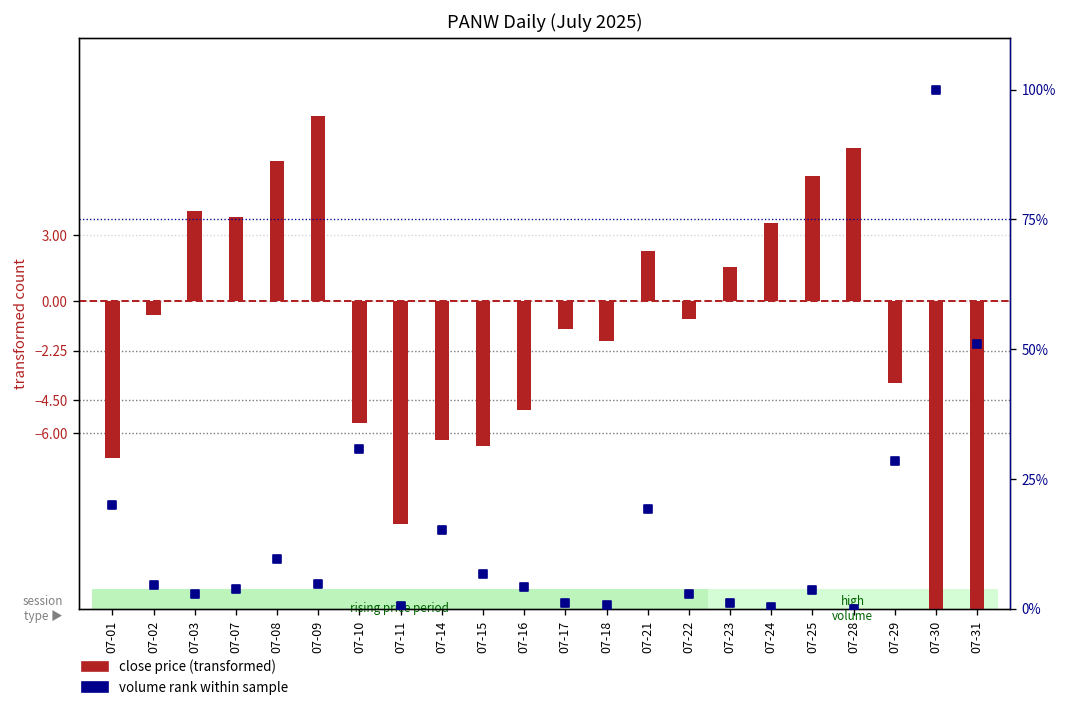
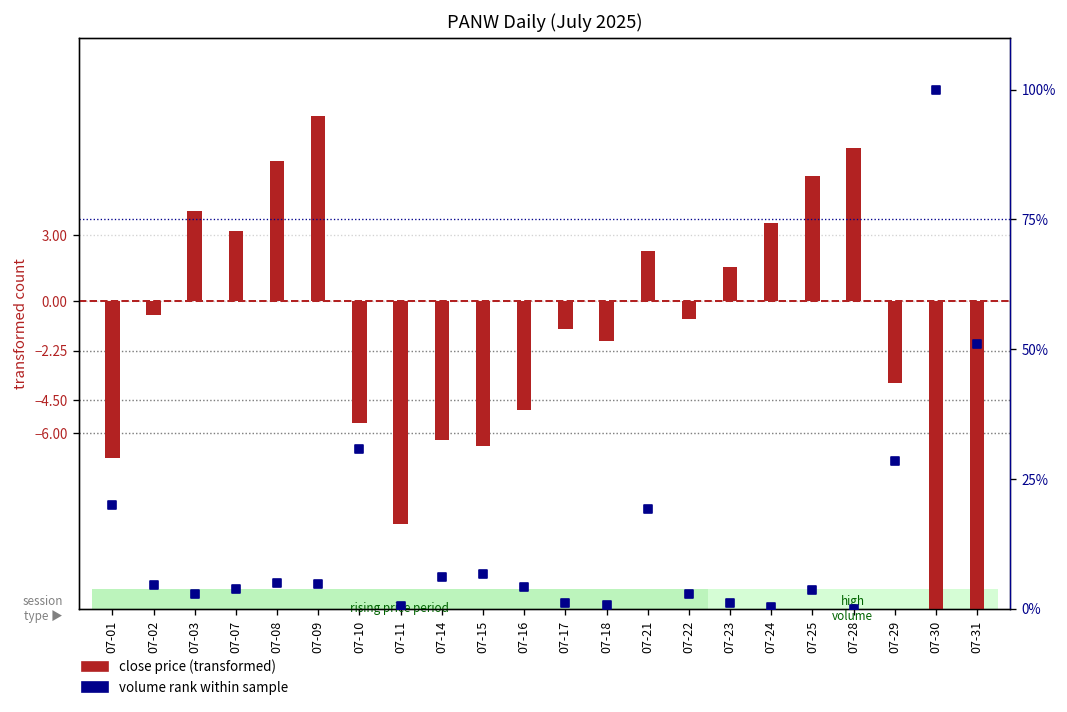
close price (transformed), 07-07: 3.8 -> 3.2
volume rank within sample, 07-08: 10% -> 5%
volume rank within sample, 07-14: 15% -> 6%
